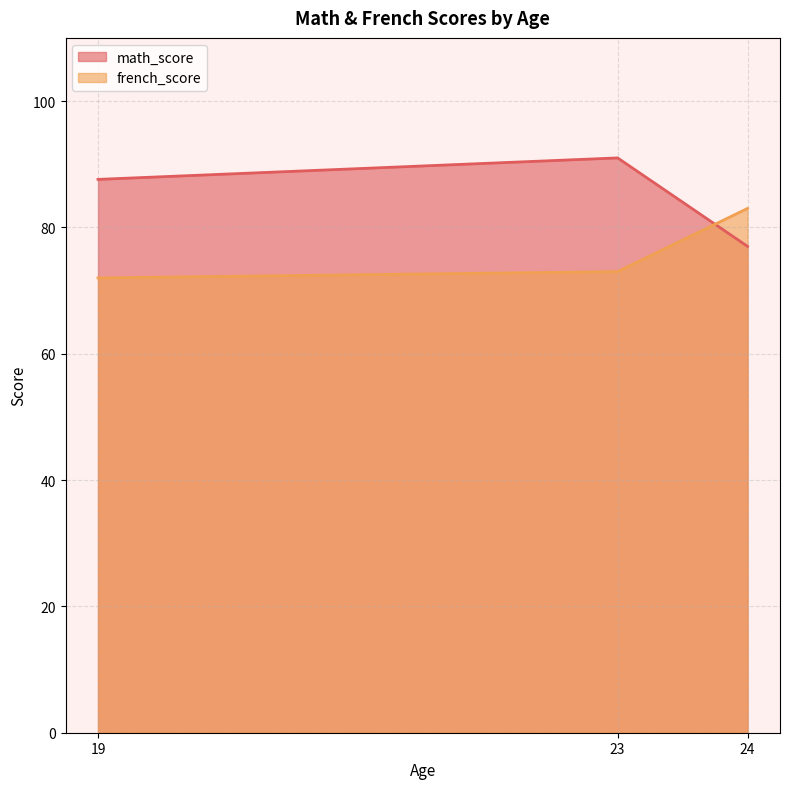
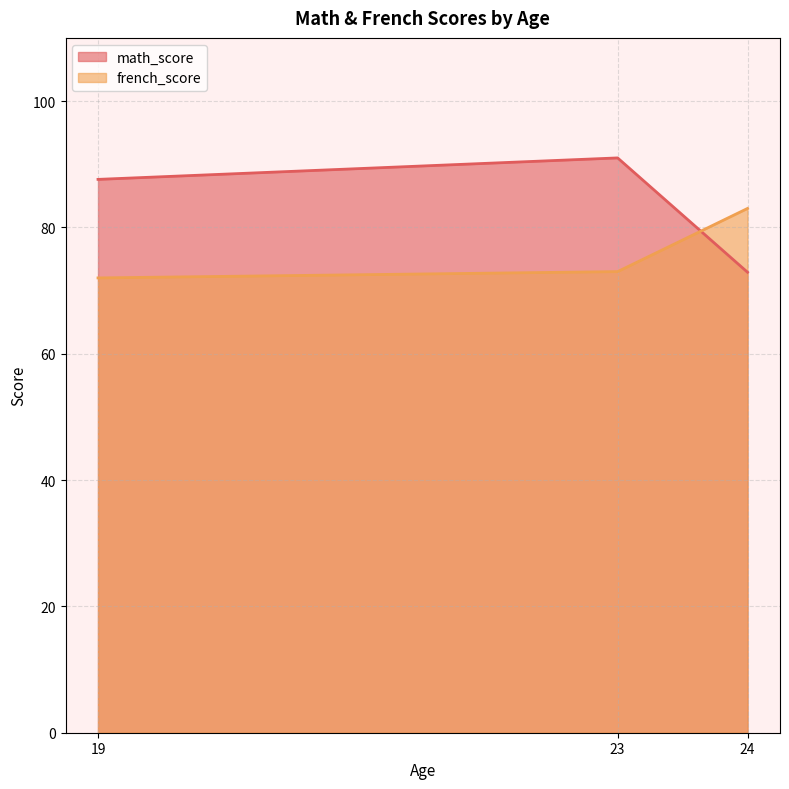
math_score, 24: 77 -> 73
